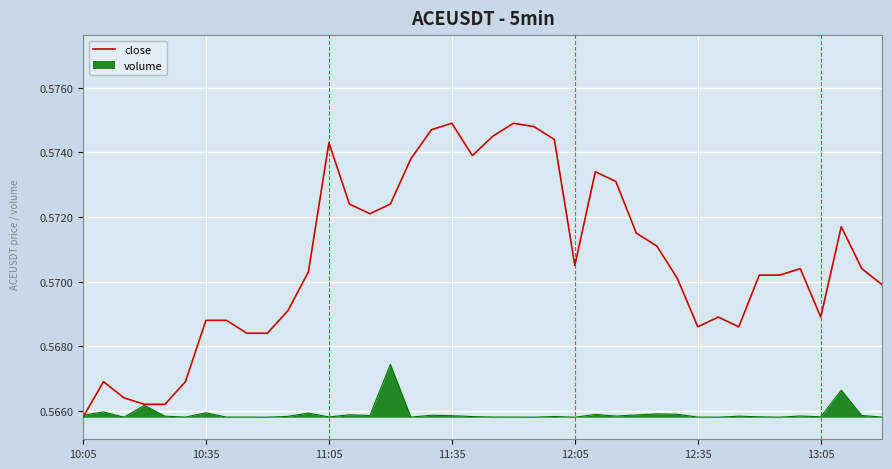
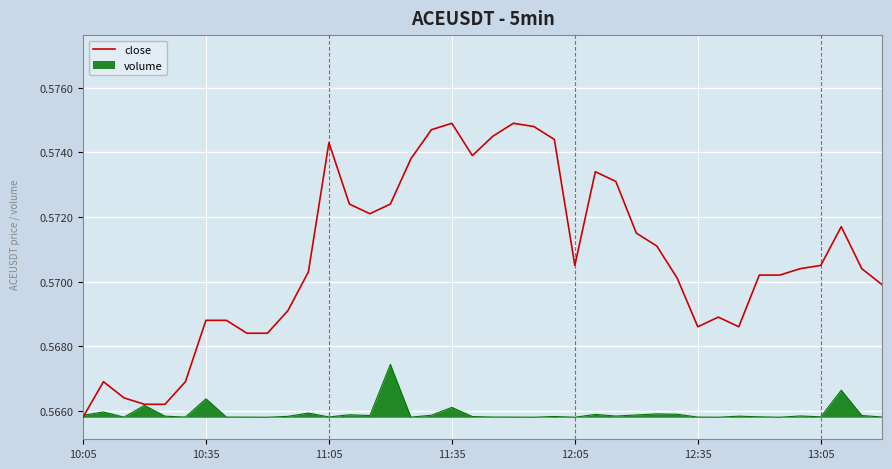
volume, 10:35: 0.5659 -> 0.5664
volume, 11:35: 0.5658 -> 0.5661
close, 13:05: 0.5689 -> 0.5705
